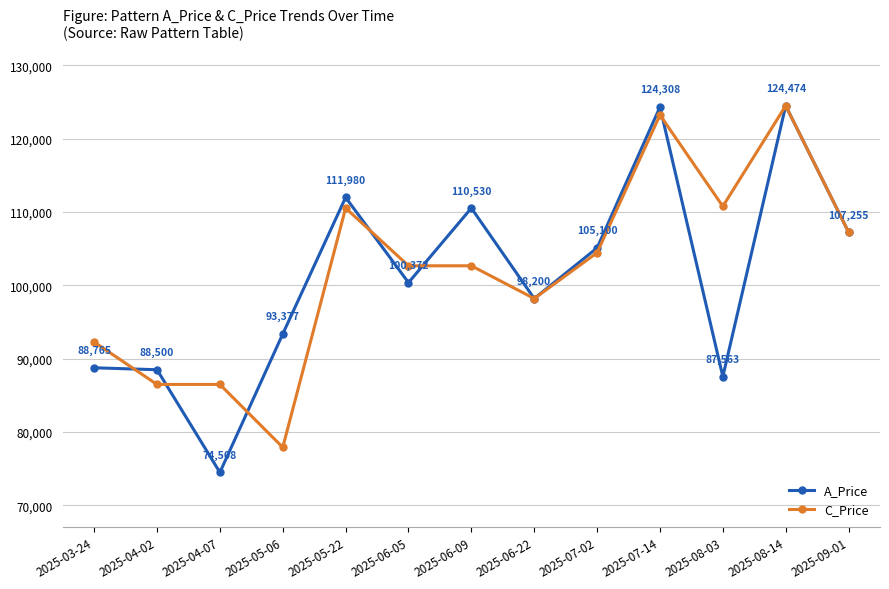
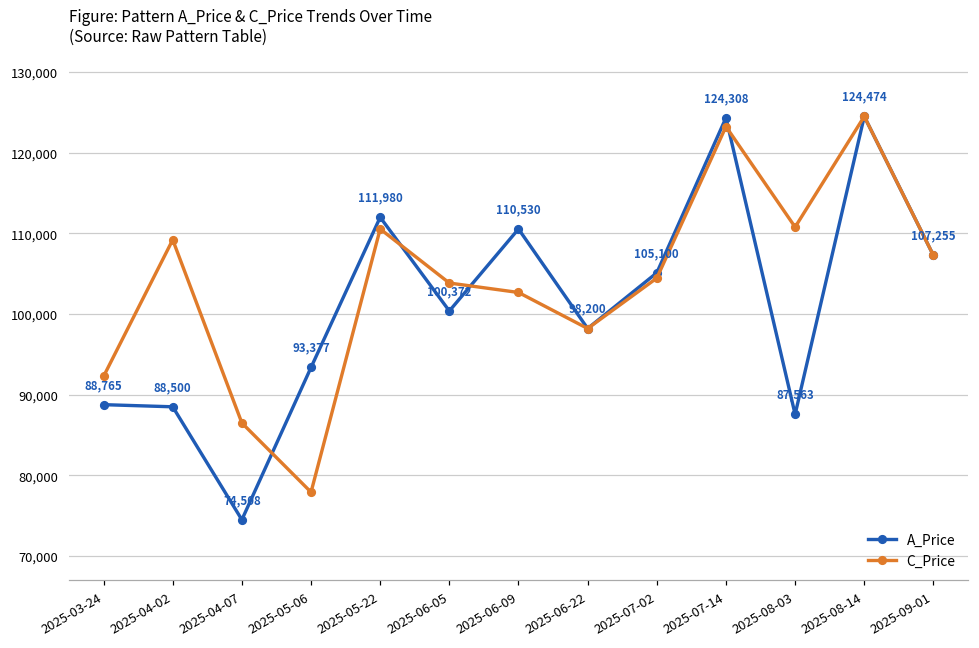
C_Price, 2025-04-02: 86,000 -> 109,000
C_Price, 2025-06-05: 103,000 -> 104,000
